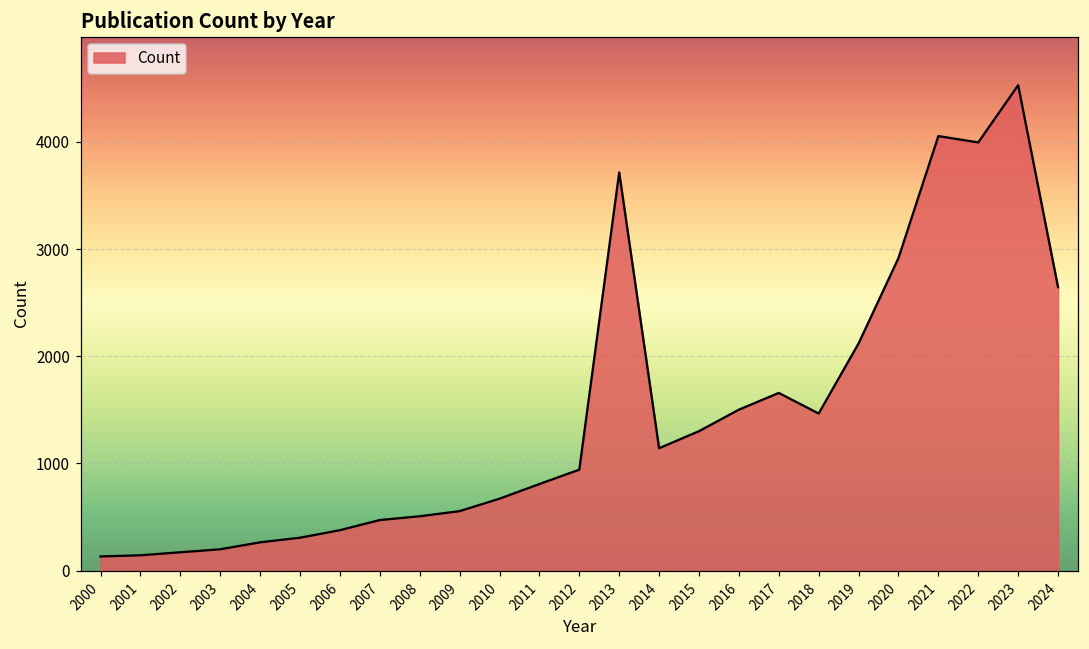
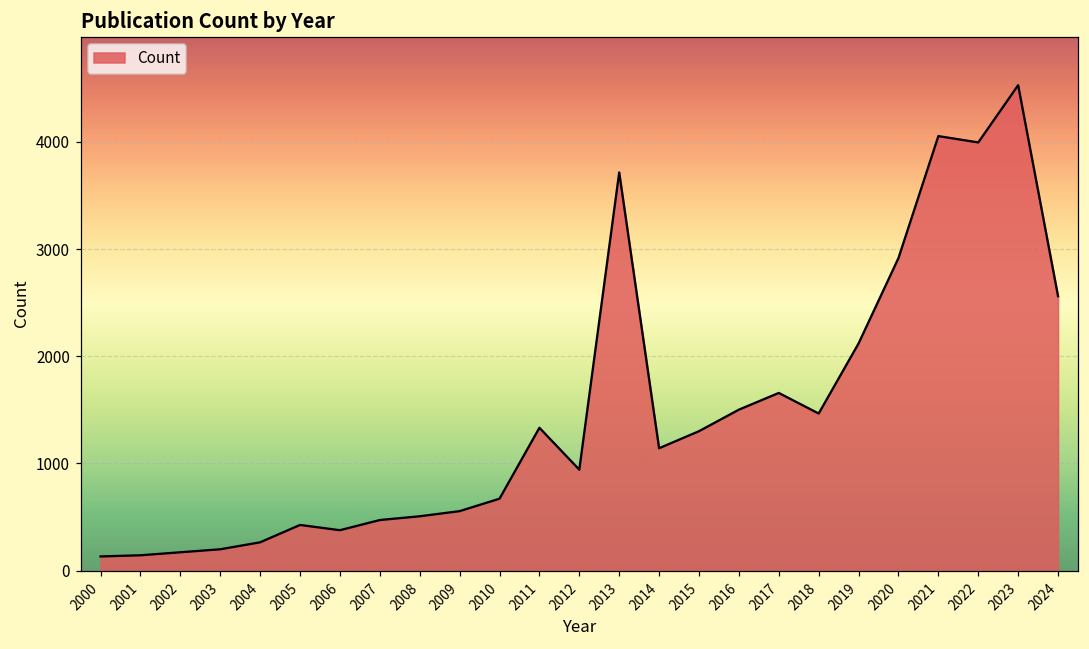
2005: 300 -> 400
2011: 800 -> 1300
2024: 2650 -> 2560
